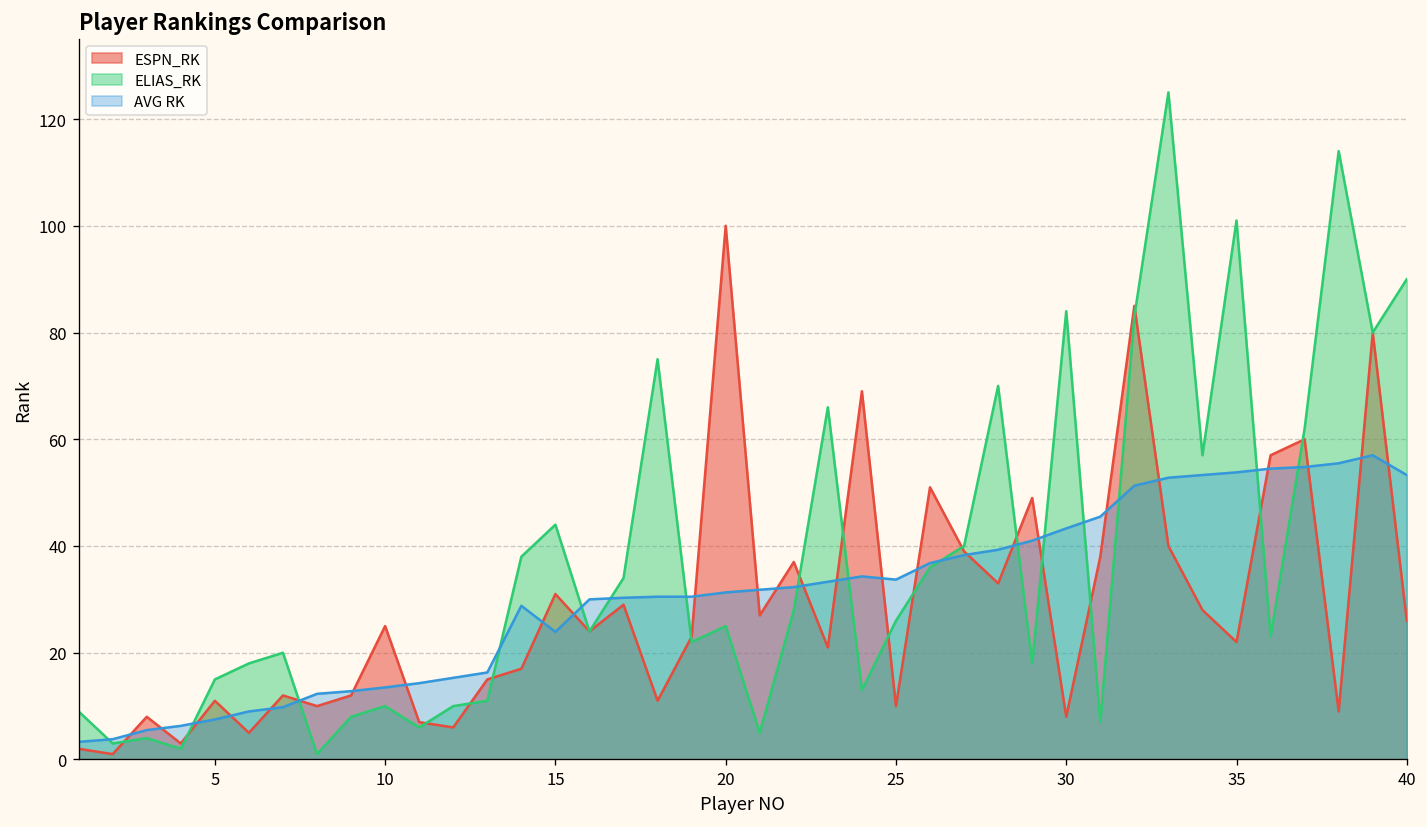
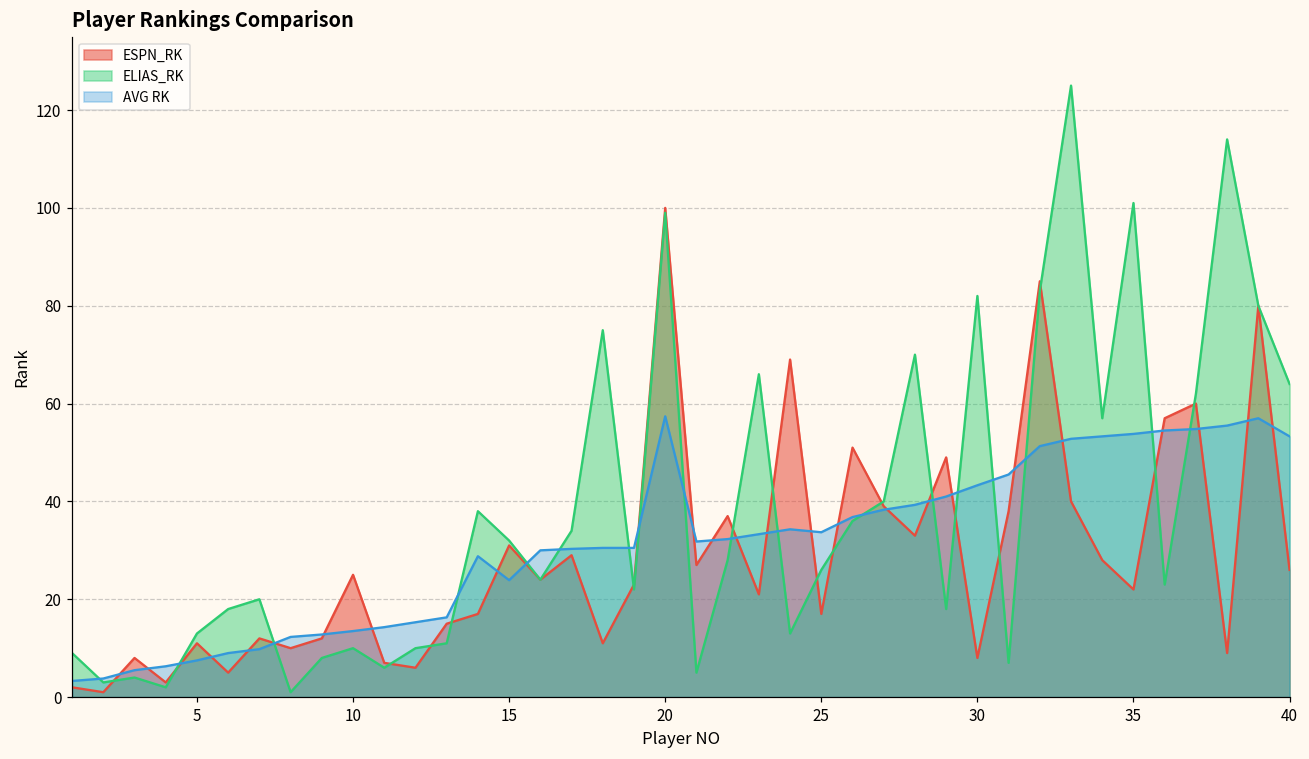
ELIAS_RK, 5: 15 -> 13
ELIAS_RK, 15: 44 -> 32
ELIAS_RK, 20: 25 -> 99
AVG RK, 20: 31 -> 57
ESPN_RK, 25: 10 -> 17
ELIAS_RK, 30: 84 -> 82
ELIAS_RK, 40: 90 -> 64
